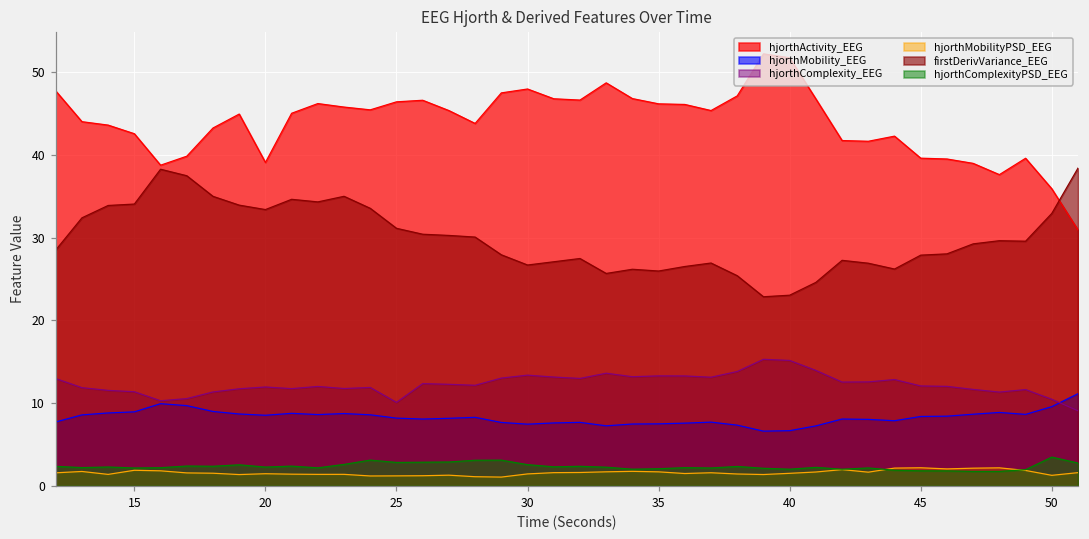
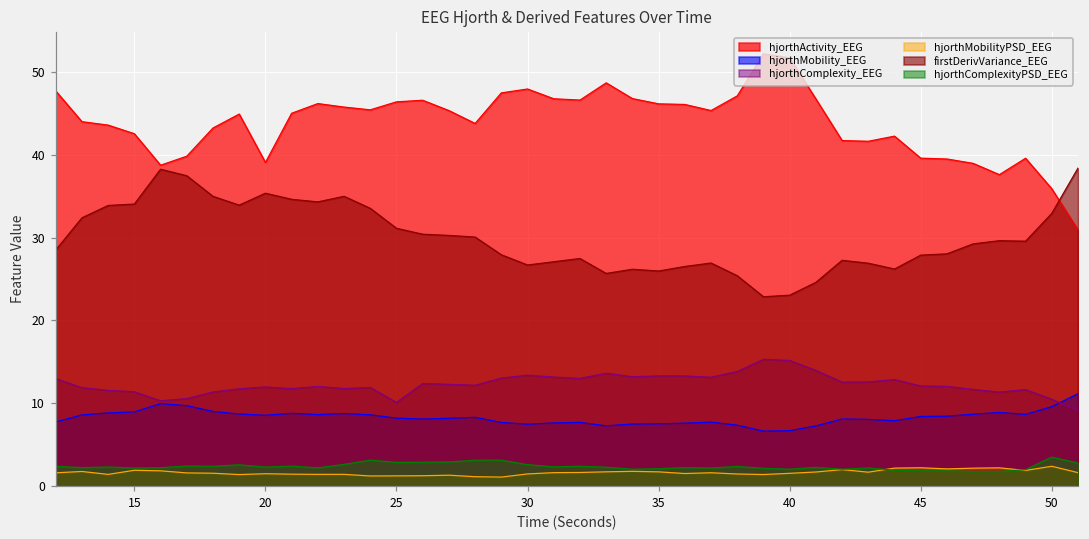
firstDerivVariance_EEG, 20: 33 -> 35
hjorthMobilityPSD_EEG, 50: 1 -> 2
